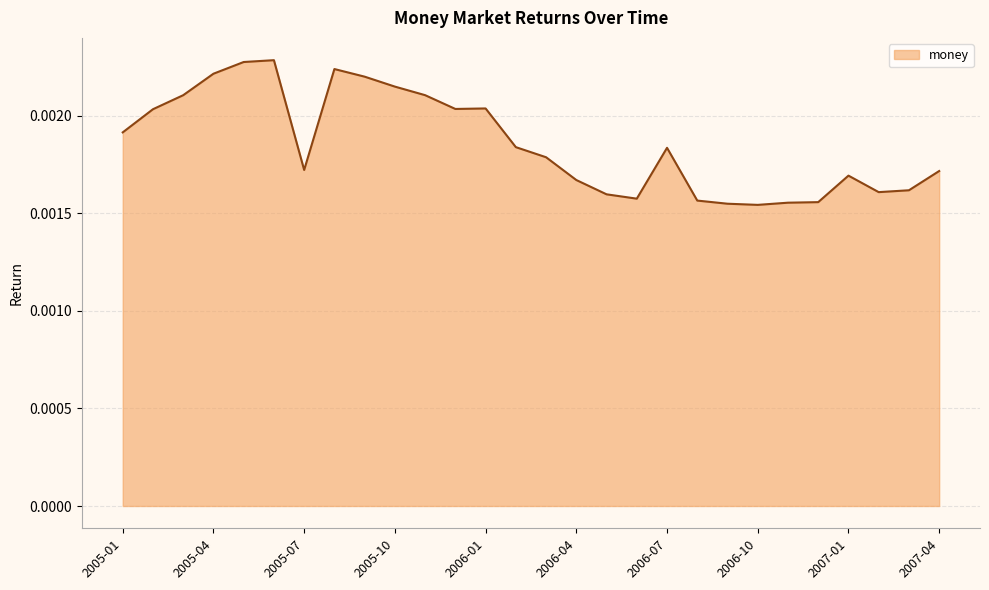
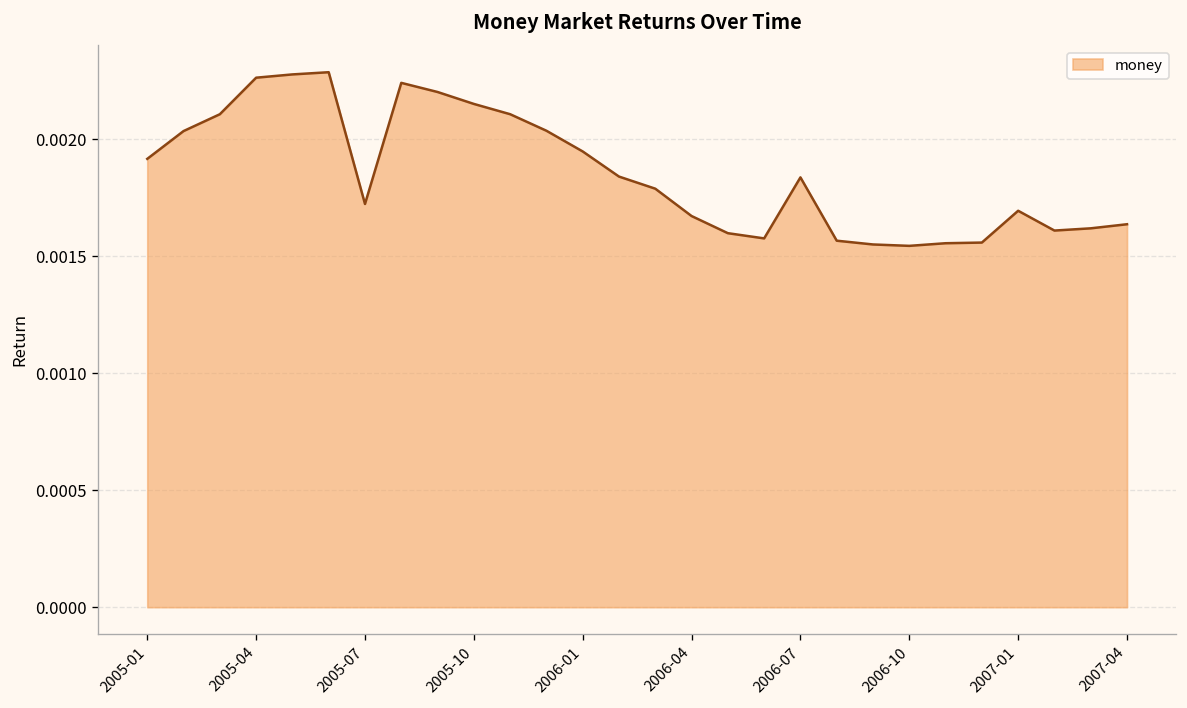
2005-04: 0.00222 -> 0.00226
2006-01: 0.00204 -> 0.00195
2007-04: 0.00172 -> 0.00164
